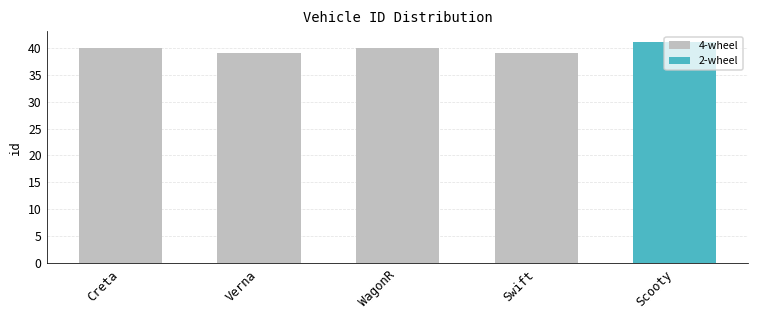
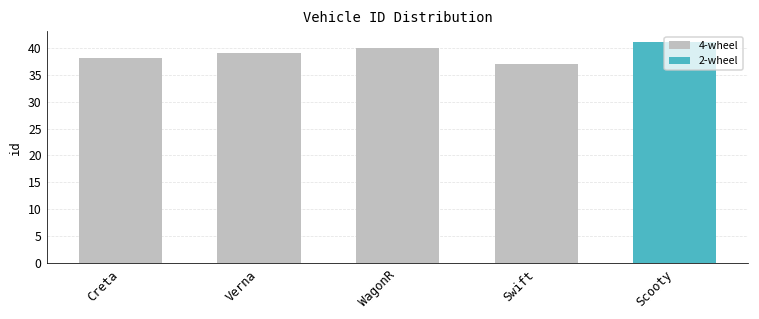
4-wheel, Creta: 40 -> 38
4-wheel, Swift: 39 -> 37
